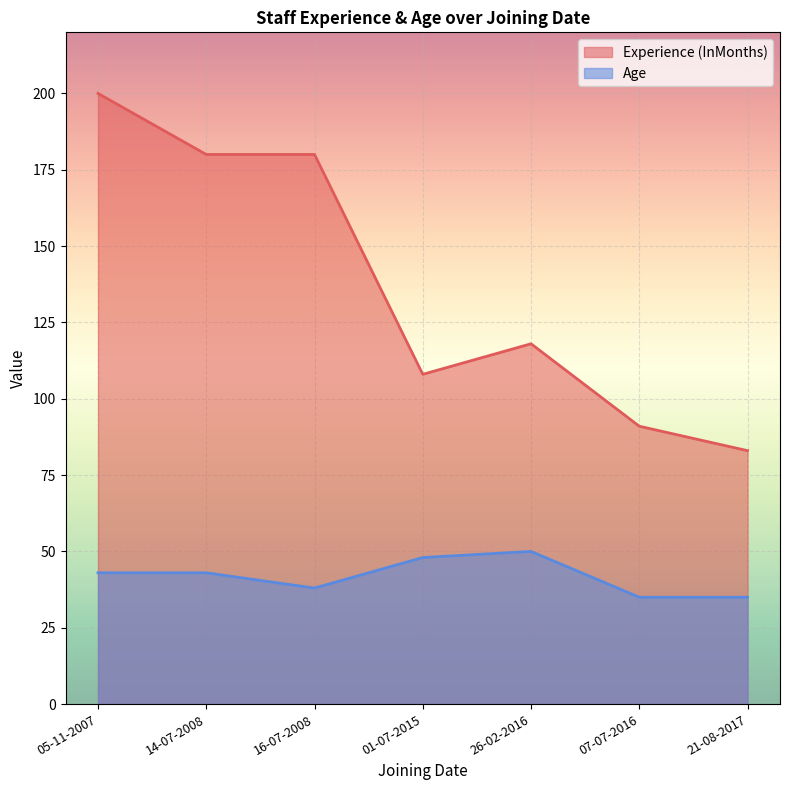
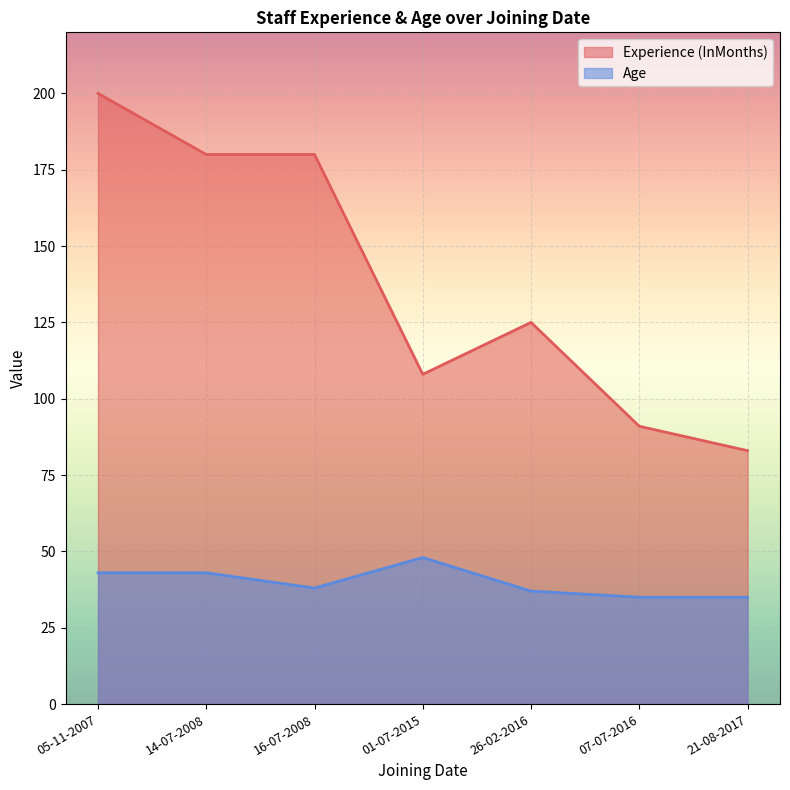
Experience (InMonths), 26-02-2016: 118 -> 125
Age, 26-02-2016: 50 -> 37
